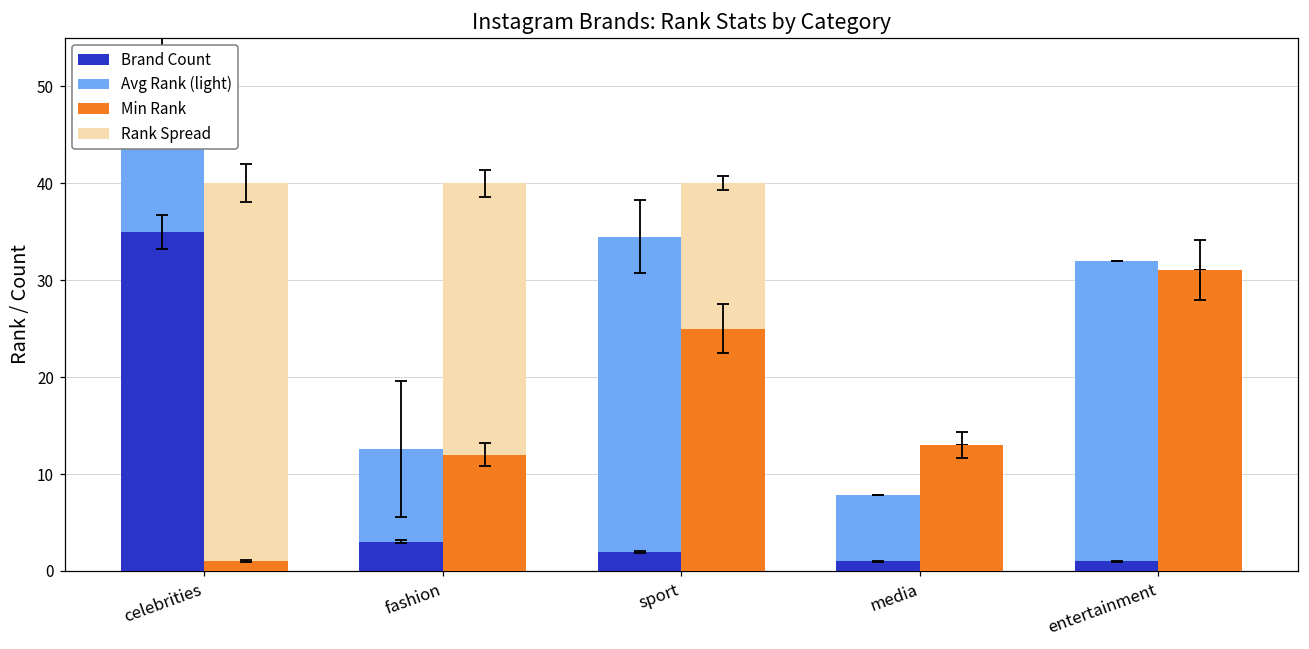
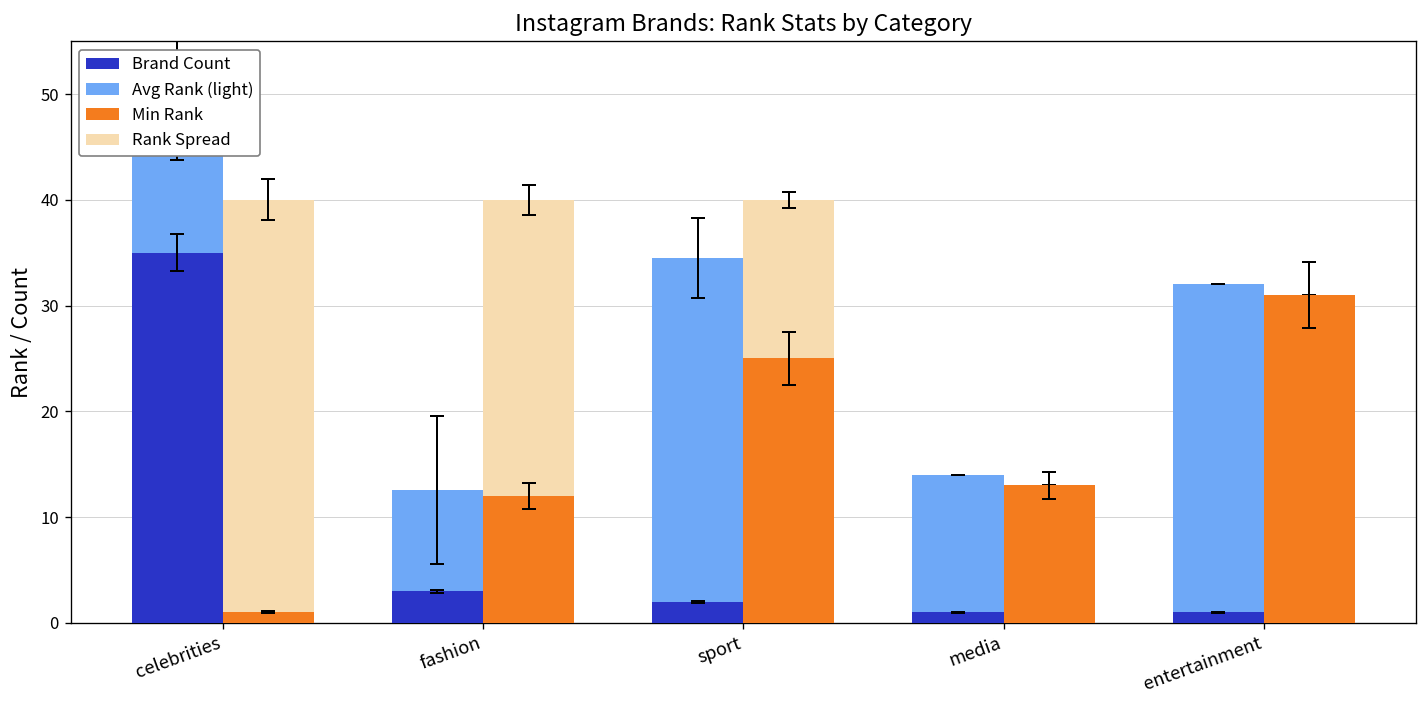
Avg Rank (light), media: 7 -> 13
